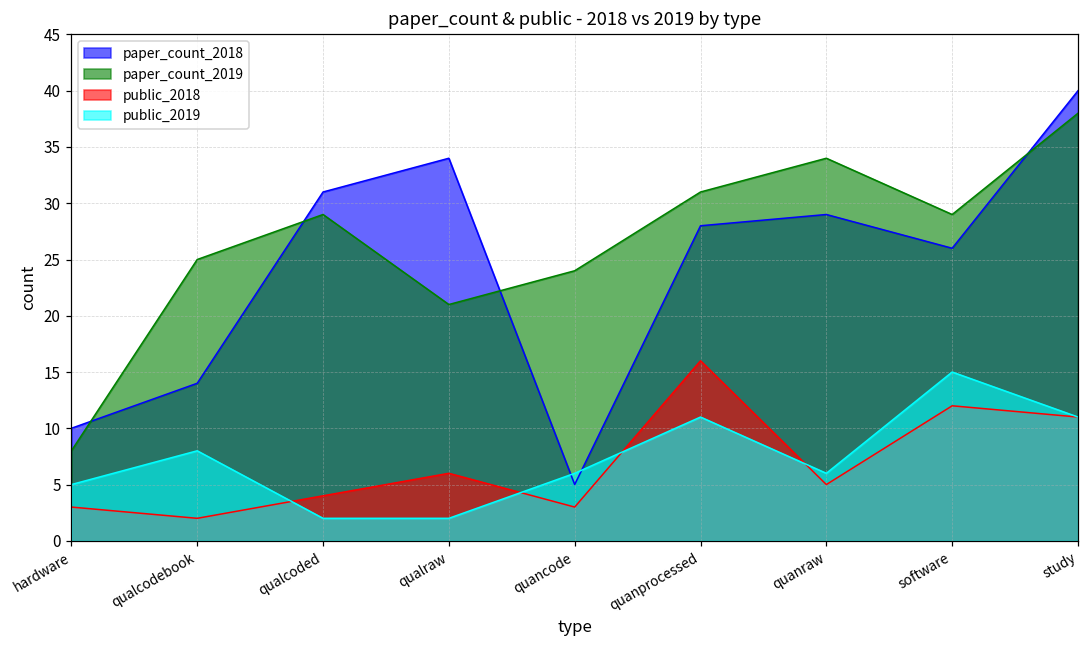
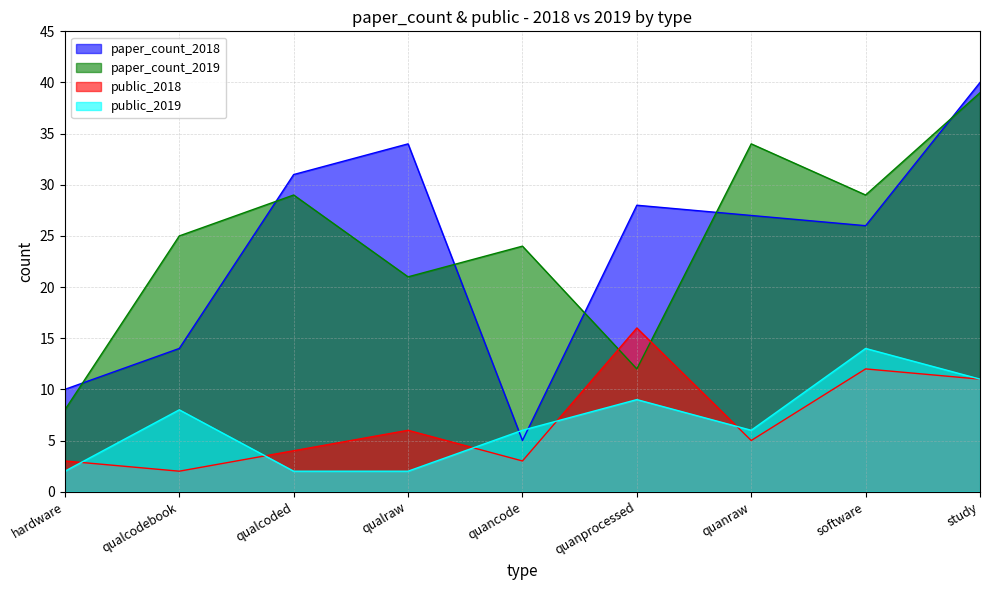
public_2019, hardware: 5 -> 2
paper_count_2019, quanprocessed: 31 -> 12
public_2019, quanprocessed: 11 -> 9
paper_count_2018, quanraw: 29 -> 27
public_2019, software: 15 -> 14
paper_count_2019, study: 38 -> 39
